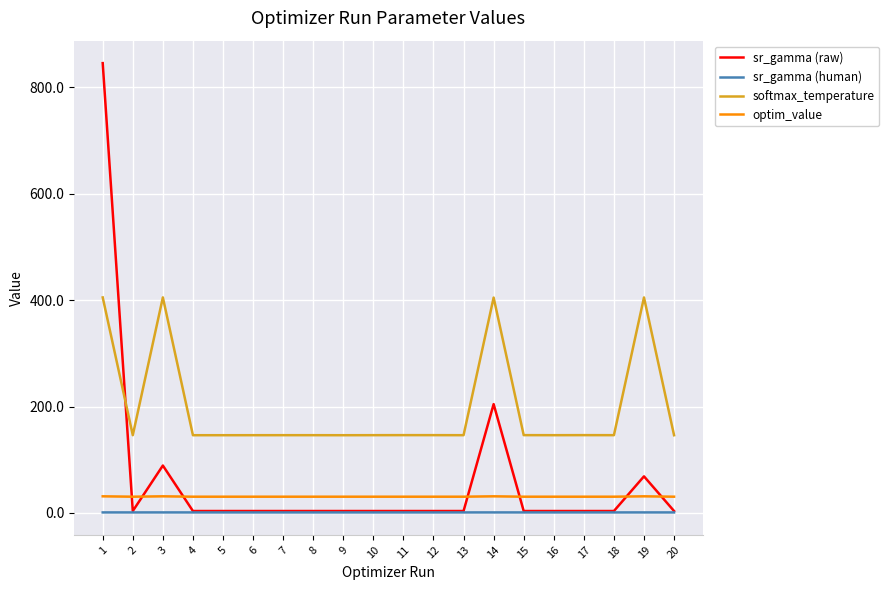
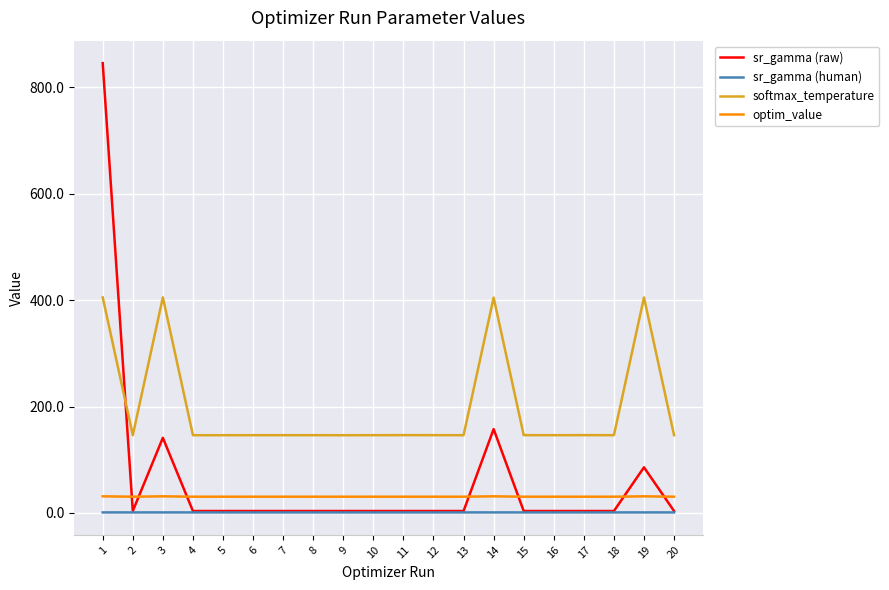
sr_gamma (raw), 3: 90 -> 140
sr_gamma (raw), 14: 200 -> 160
sr_gamma (raw), 19: 70 -> 90
